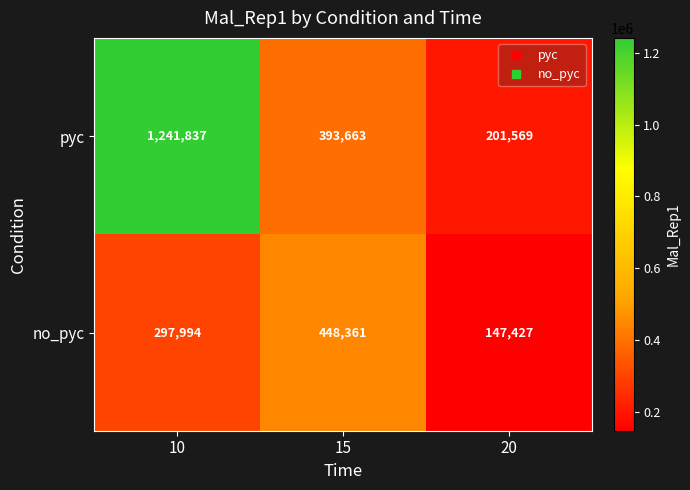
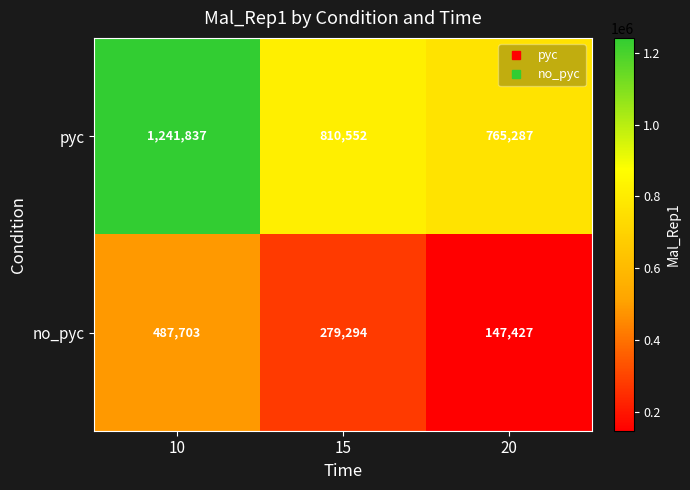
pyc, 15: 393,663 -> 810,552
pyc, 20: 201,569 -> 765,287
no_pyc, 10: 297,994 -> 487,703
no_pyc, 15: 448,361 -> 279,294
